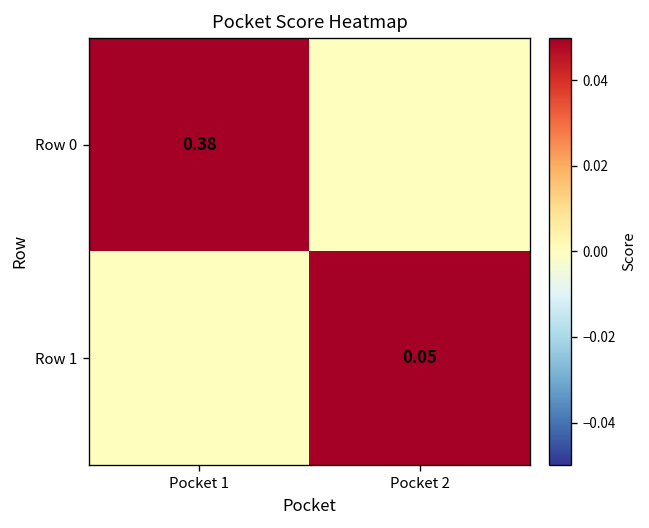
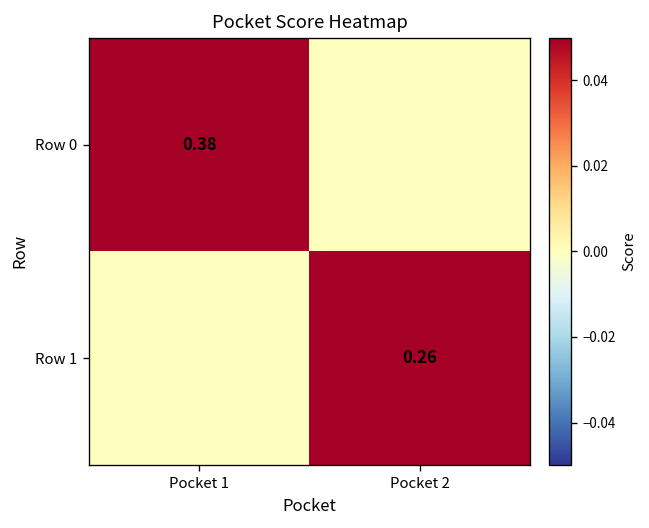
Row 1, Pocket 2: 0.05 -> 0.26
